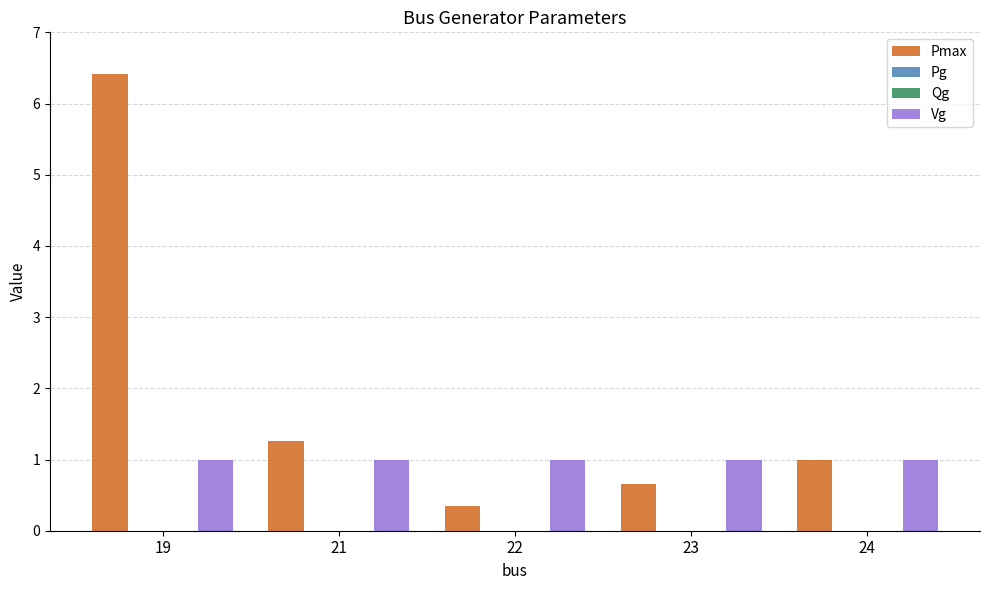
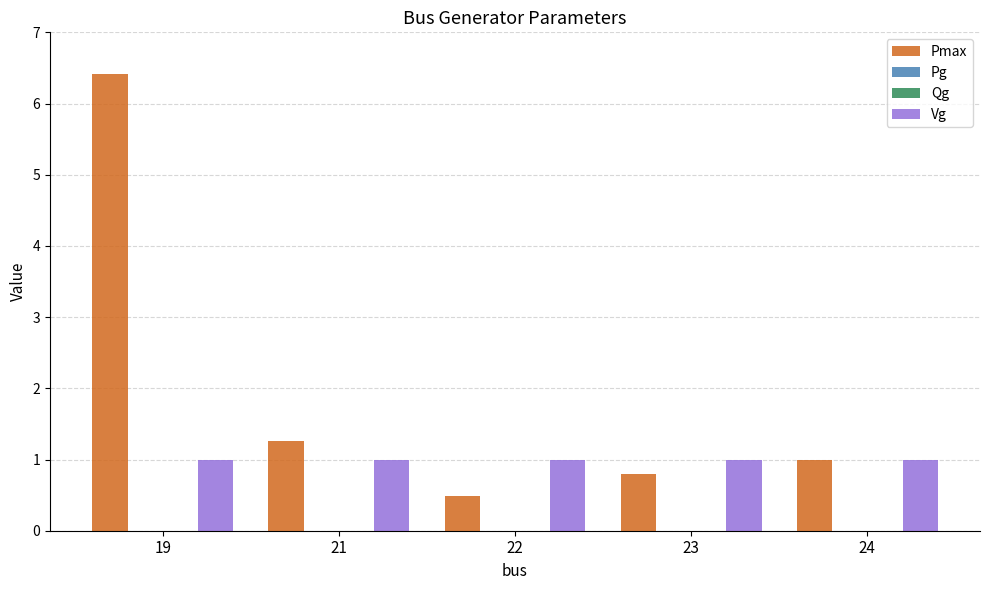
Pmax, 22: 0.3 -> 0.5
Pmax, 23: 0.7 -> 0.8
